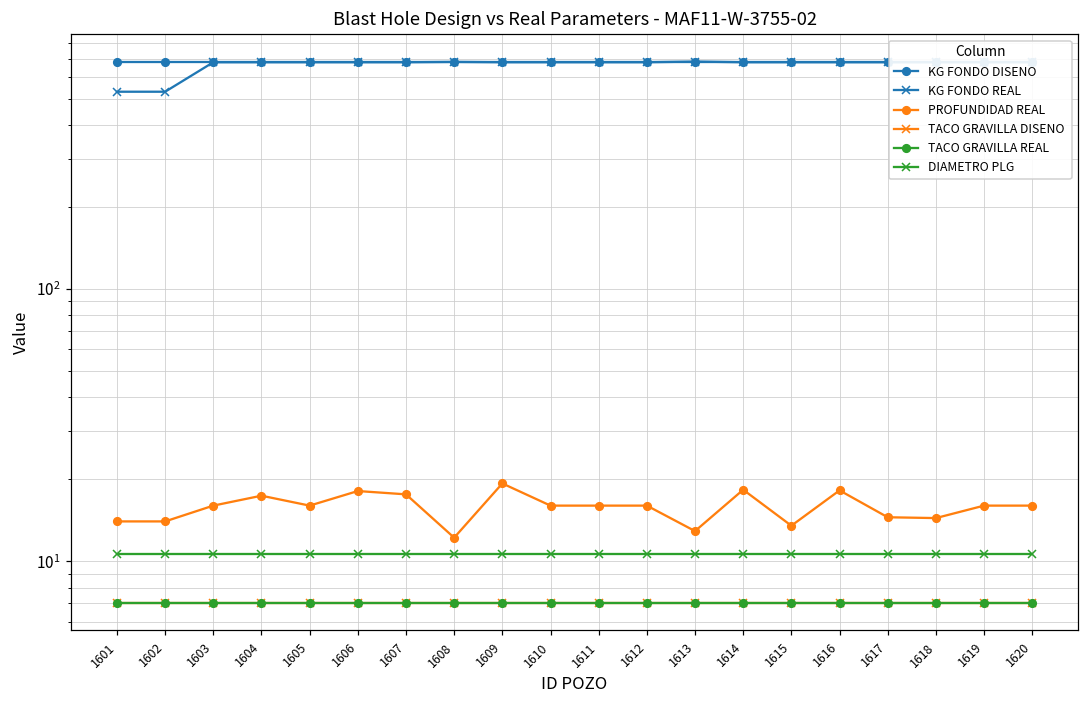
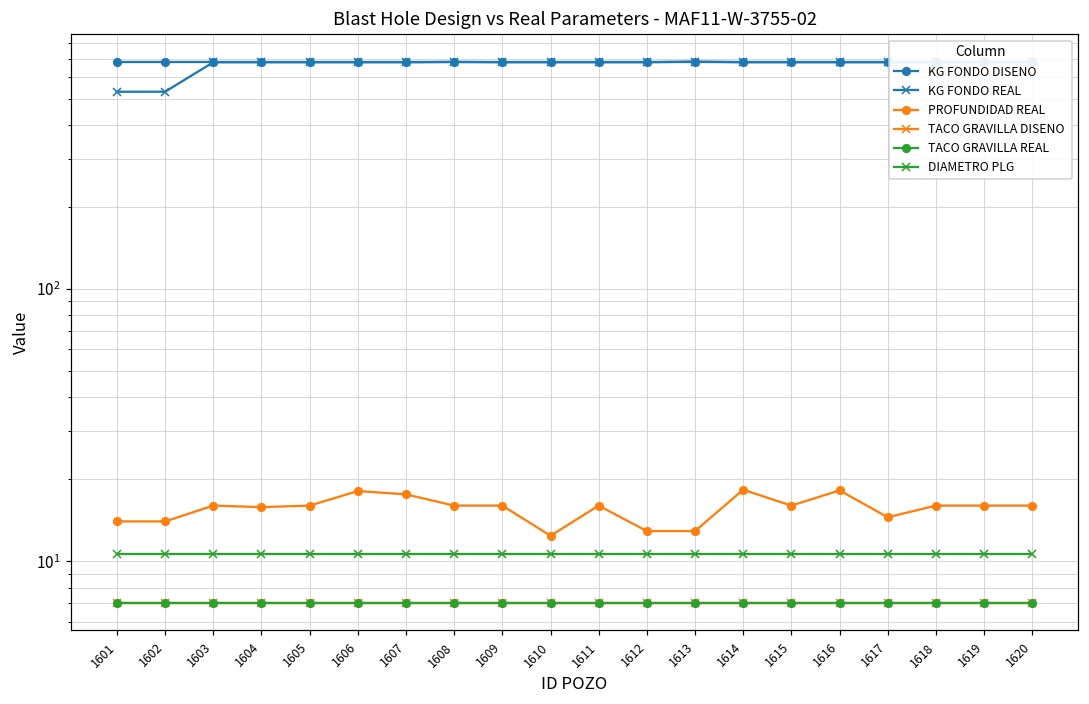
PROFUNDIDAD REAL, 1604: 17 -> 16
PROFUNDIDAD REAL, 1608: 12 -> 16
PROFUNDIDAD REAL, 1609: 19 -> 16
PROFUNDIDAD REAL, 1610: 16 -> 12
PROFUNDIDAD REAL, 1612: 16 -> 13
PROFUNDIDAD REAL, 1615: 14 -> 16
PROFUNDIDAD REAL, 1618: 14 -> 16
